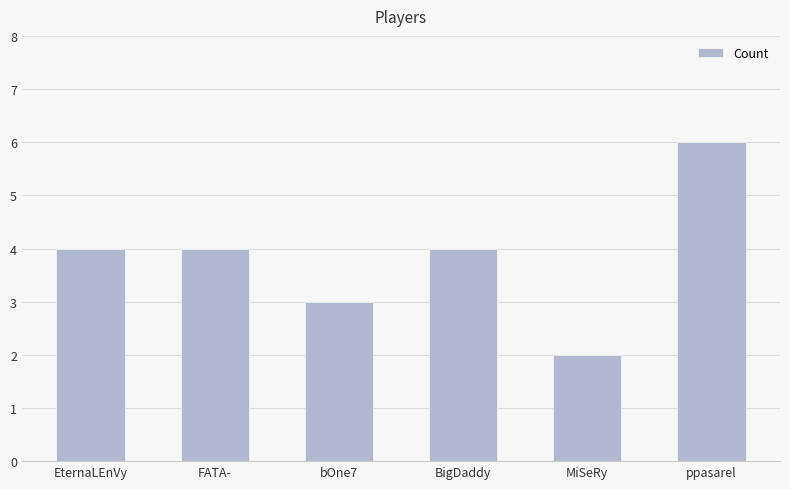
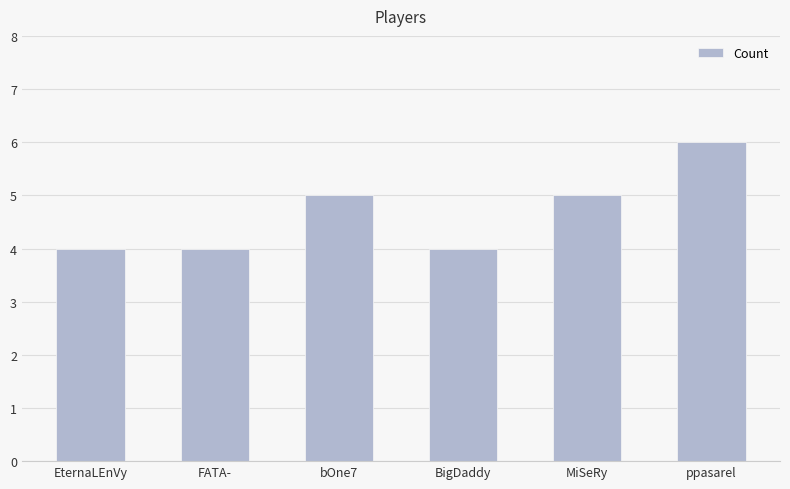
bOne7: 3 -> 5
MiSeRy: 2 -> 5
